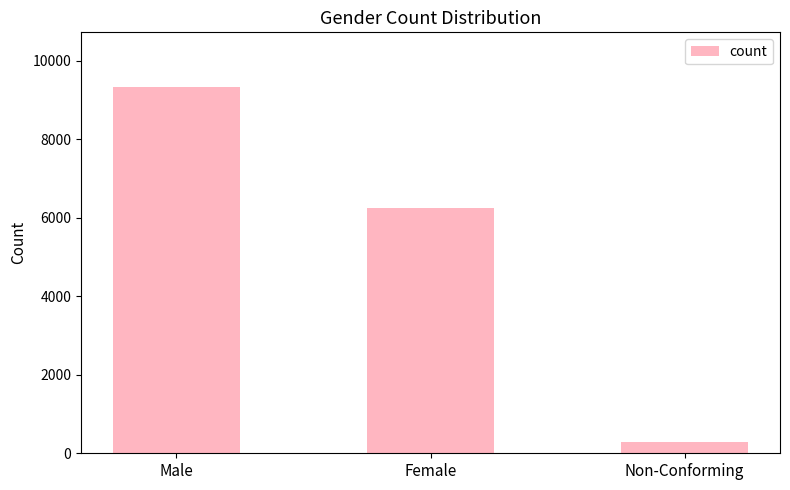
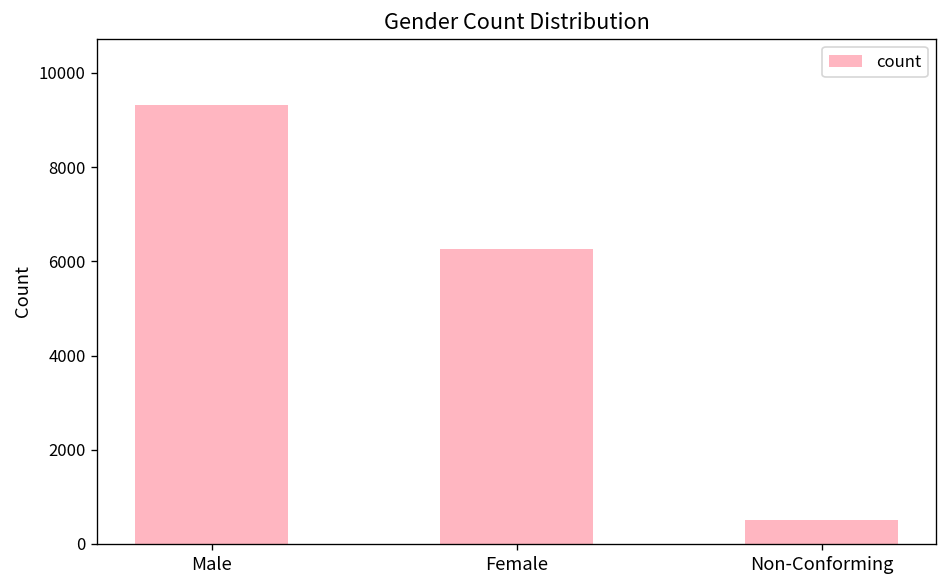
Non-Conforming: 300 -> 500
